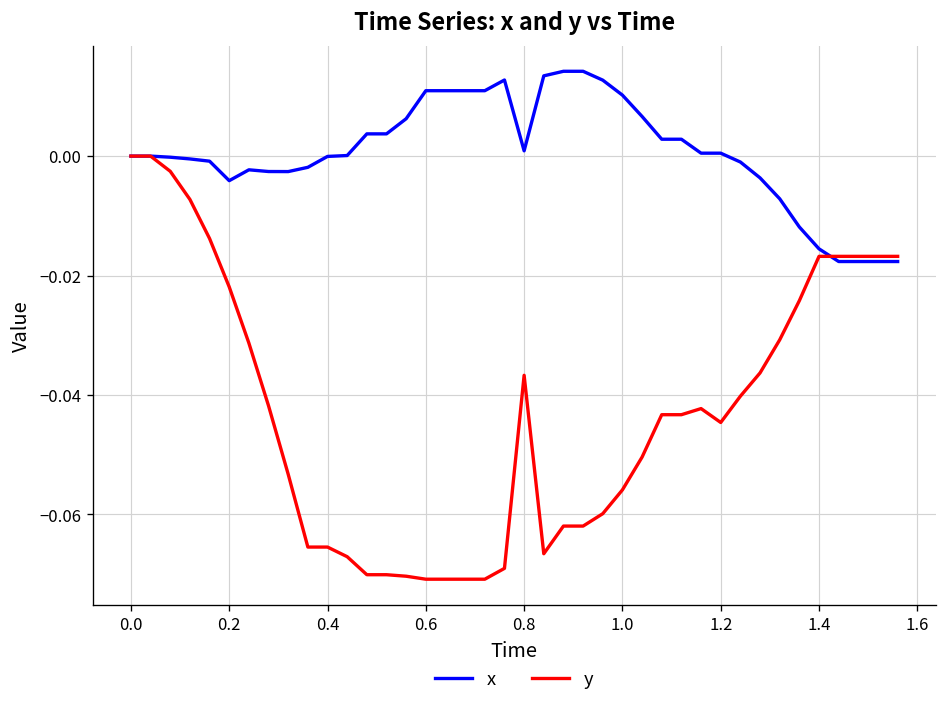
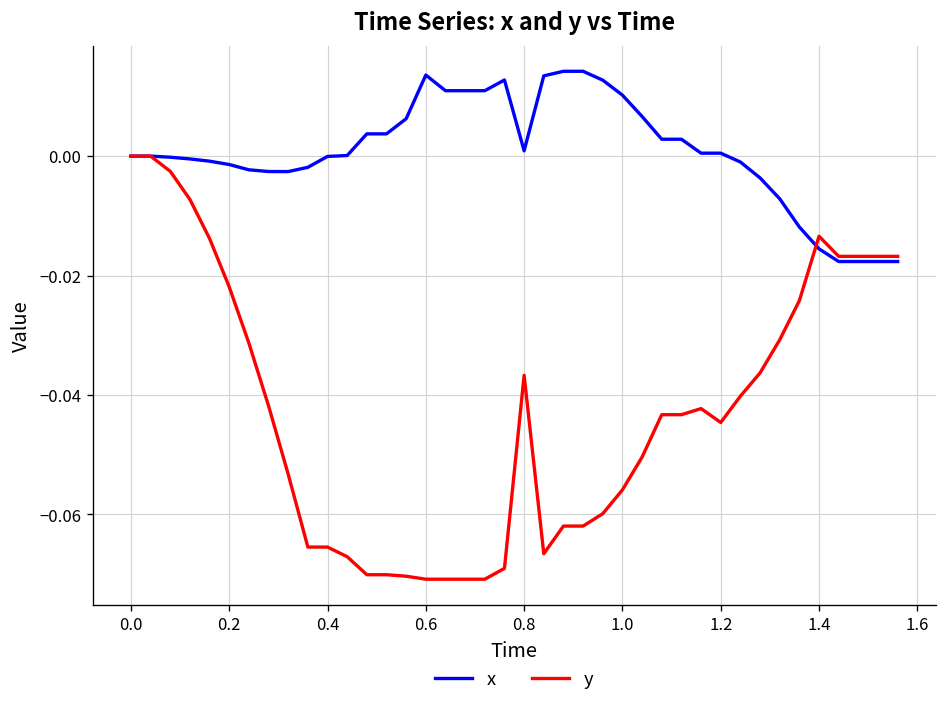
x, 0.2: -0.004 -> -0.001
x, 0.6: 0.011 -> 0.014
y, 1.4: -0.017 -> -0.013
